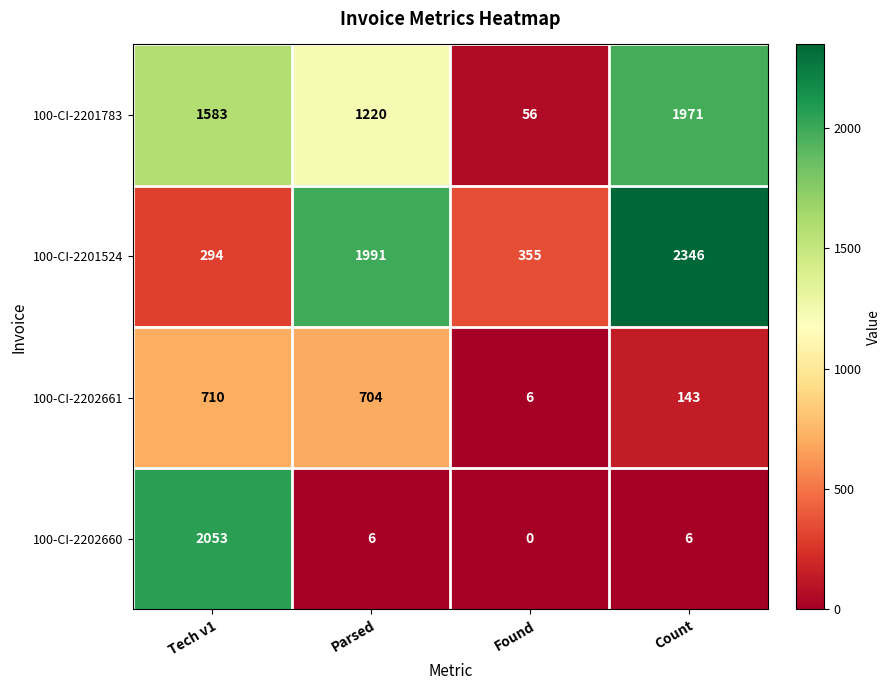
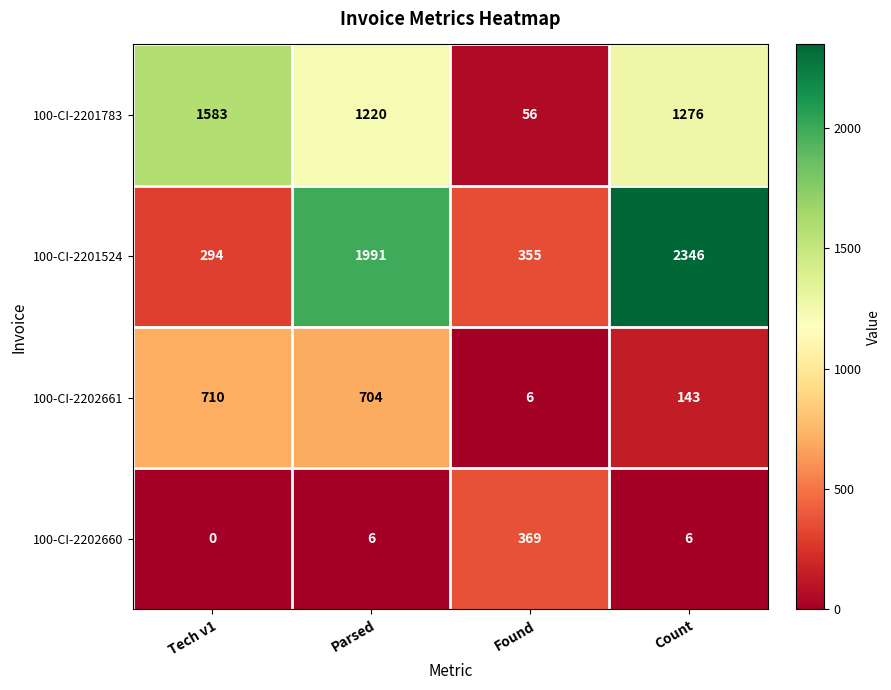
100-CI-2201783, Count: 1971 -> 1276
100-CI-2202660, Tech v1: 2053 -> 0
100-CI-2202660, Found: 0 -> 369
